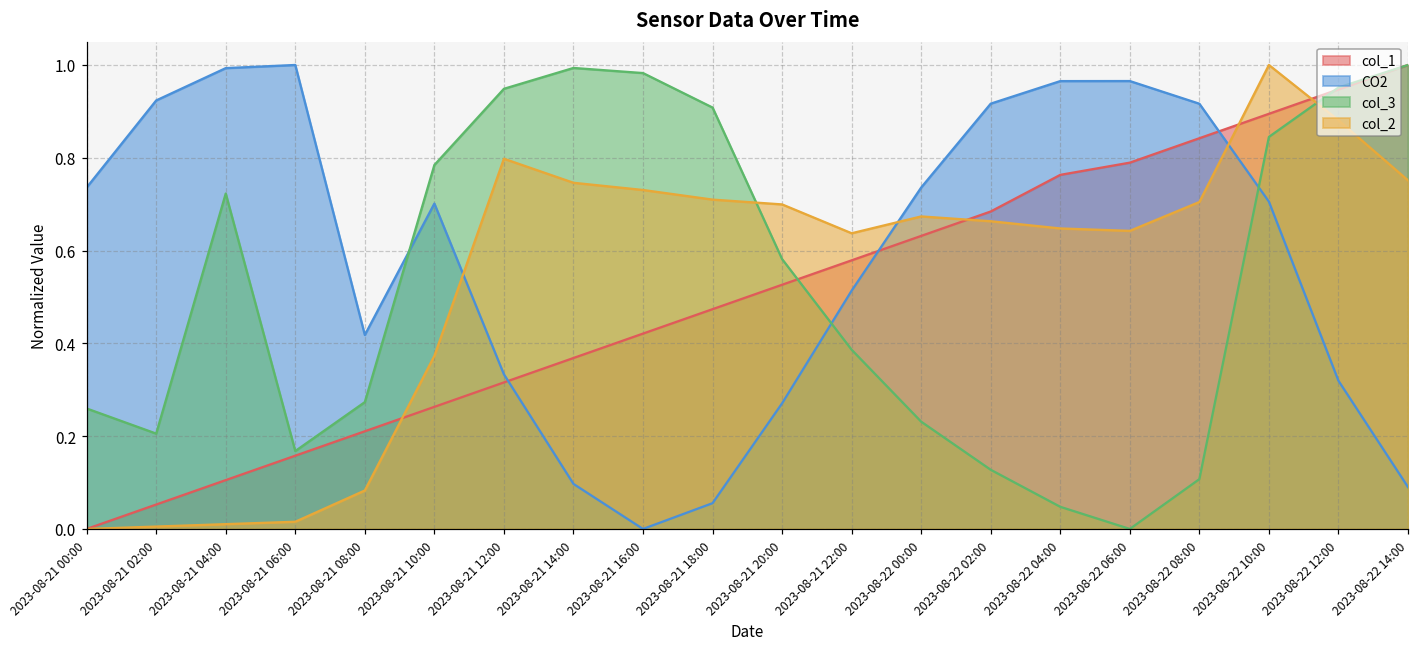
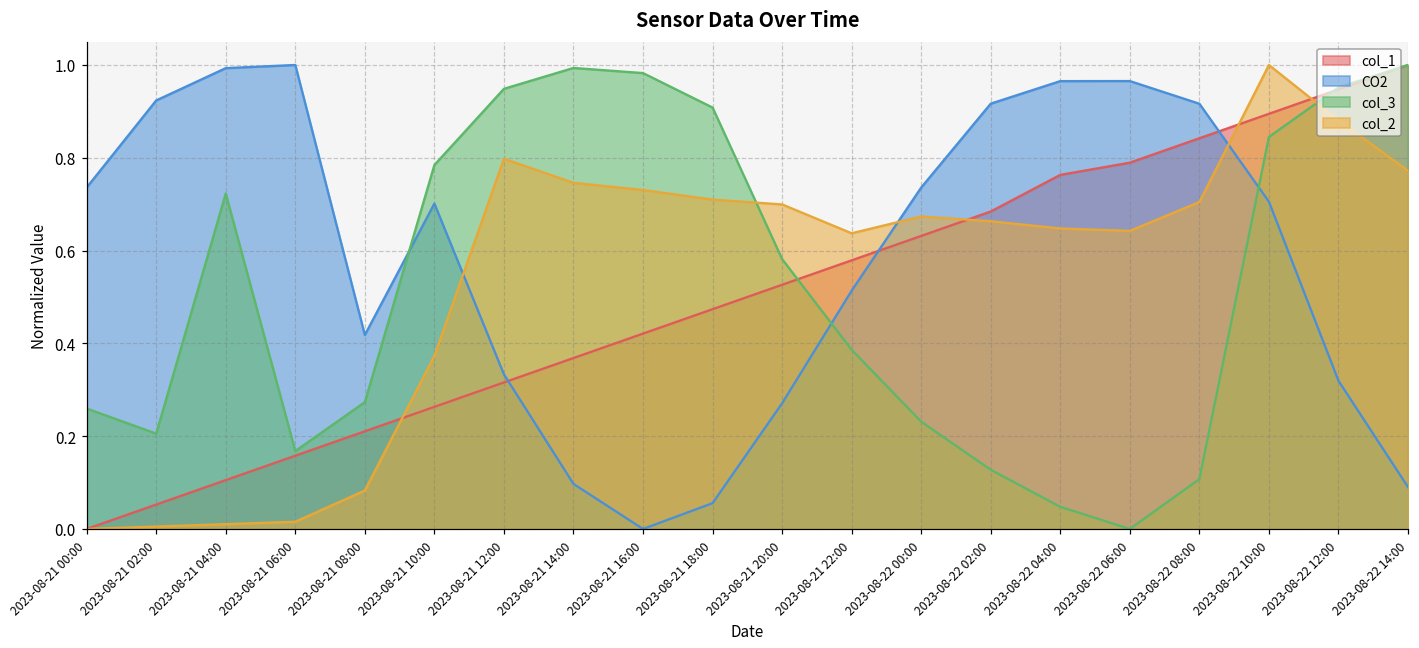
col_2, 2023-08-22 14:00: 0.75 -> 0.77
